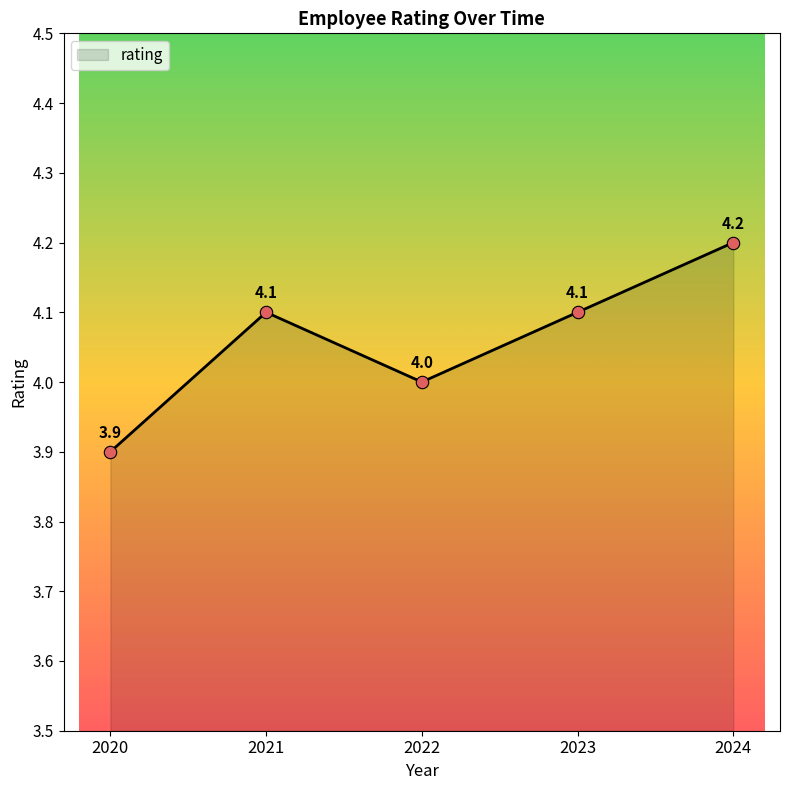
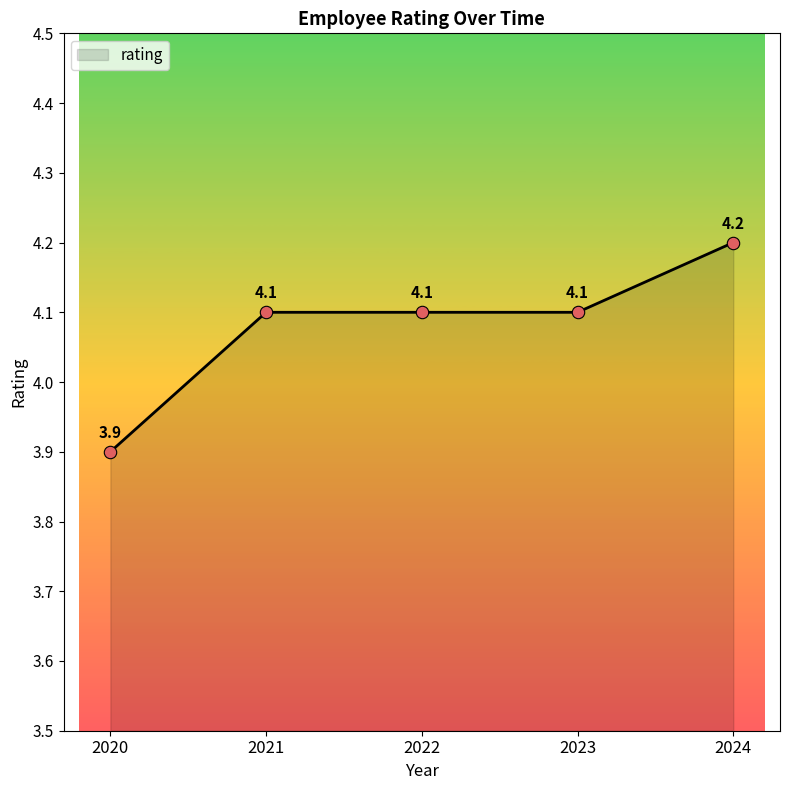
2022: 4.0 -> 4.1
